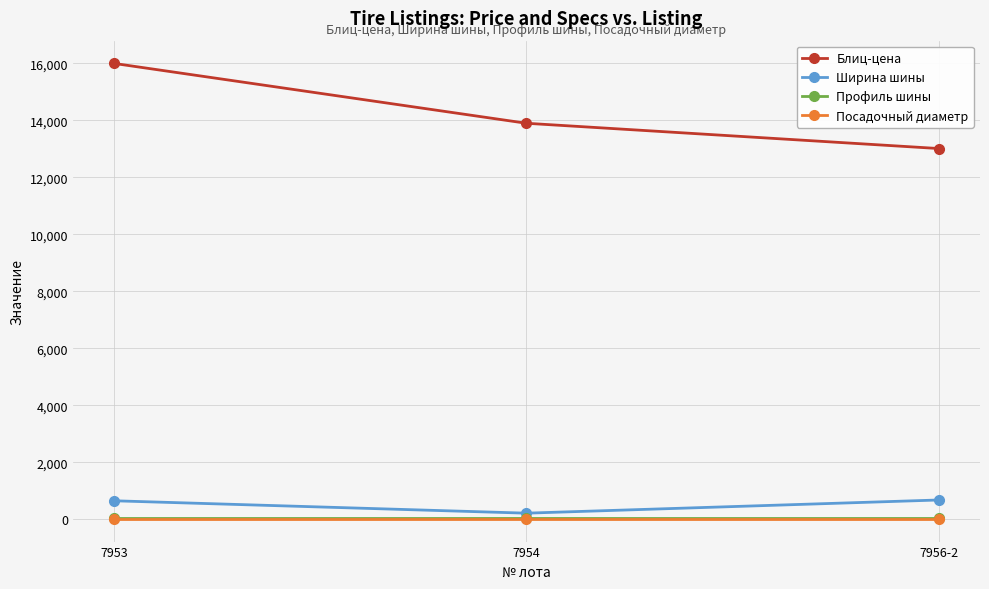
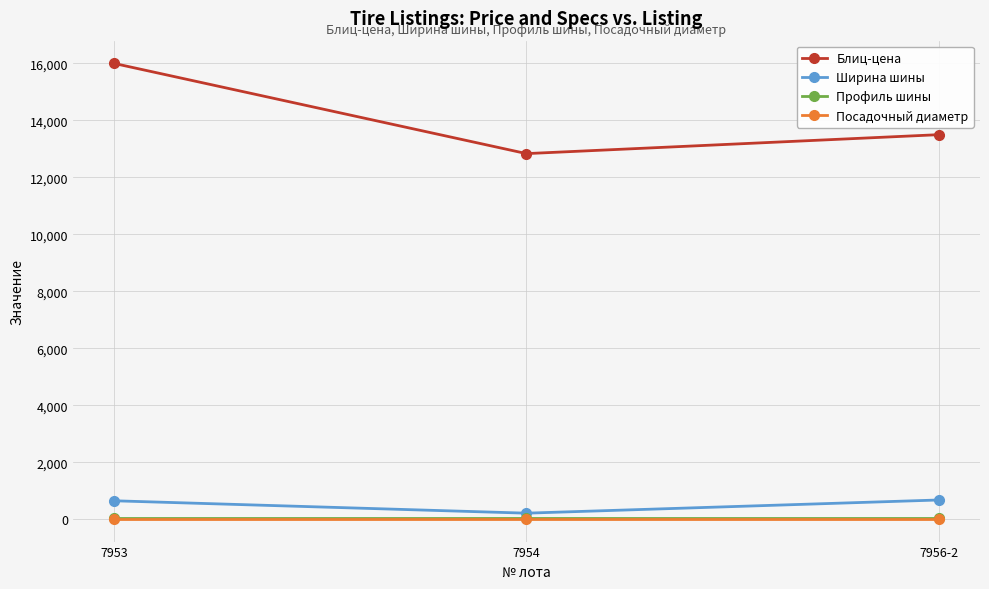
Блиц-цена, 7954: 13,900 -> 12,800
Блиц-цена, 7956-2: 13,000 -> 13,500
